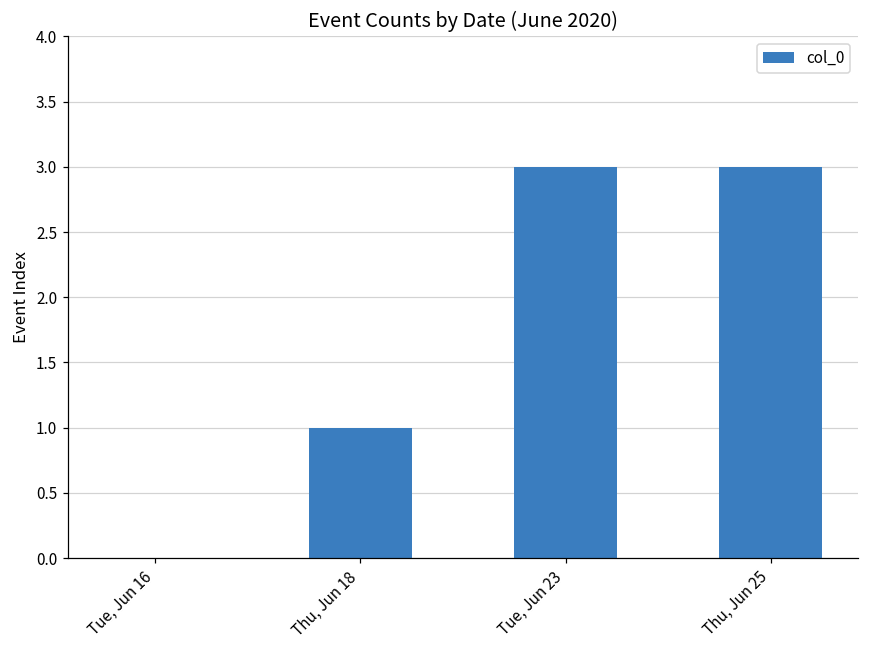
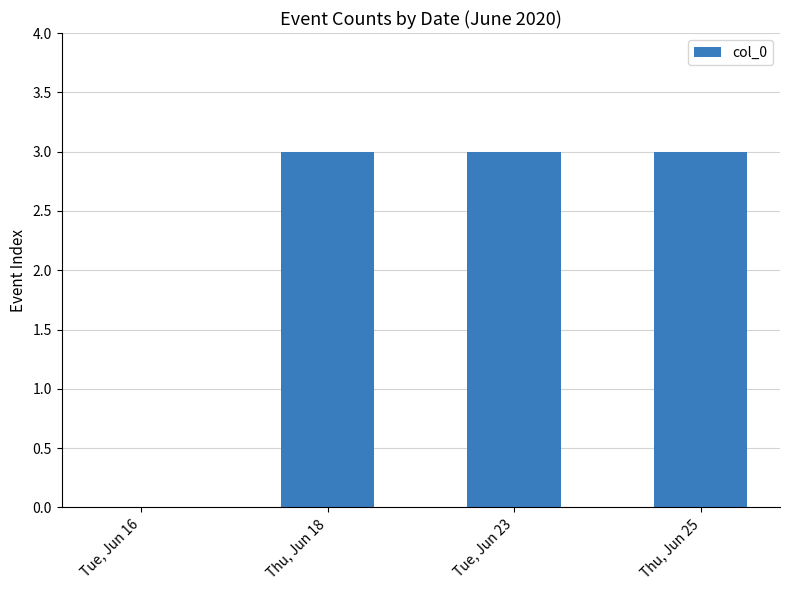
Thu, Jun 18: 1 -> 3
